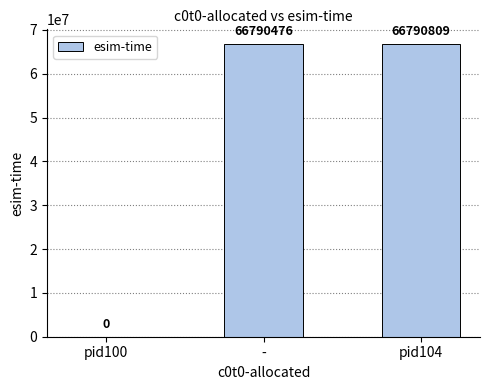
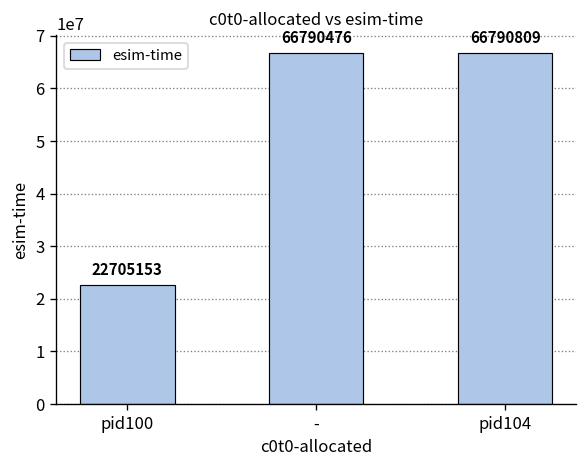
pid100: 0 -> 22705153
